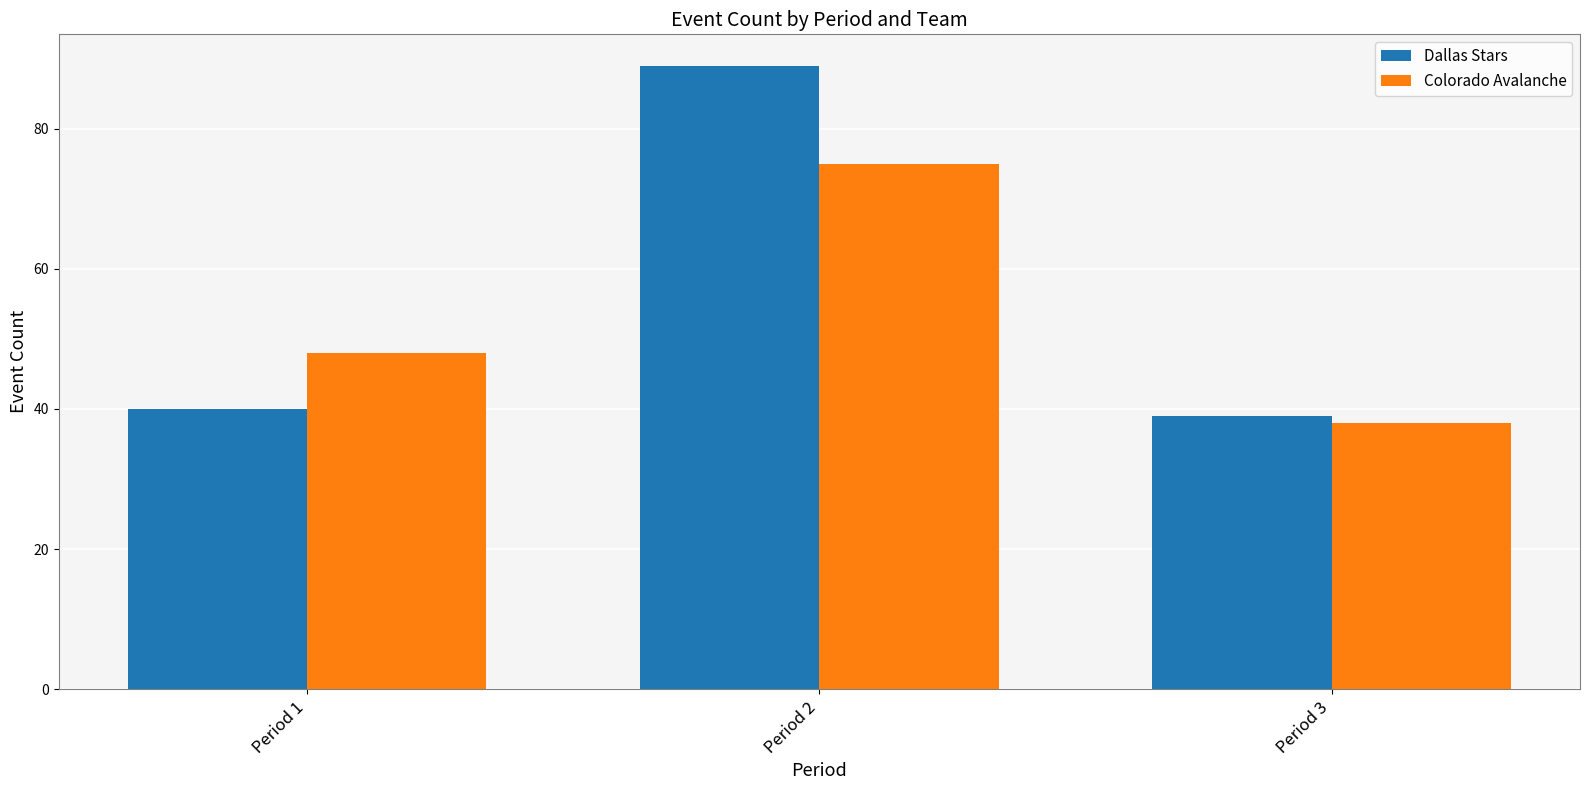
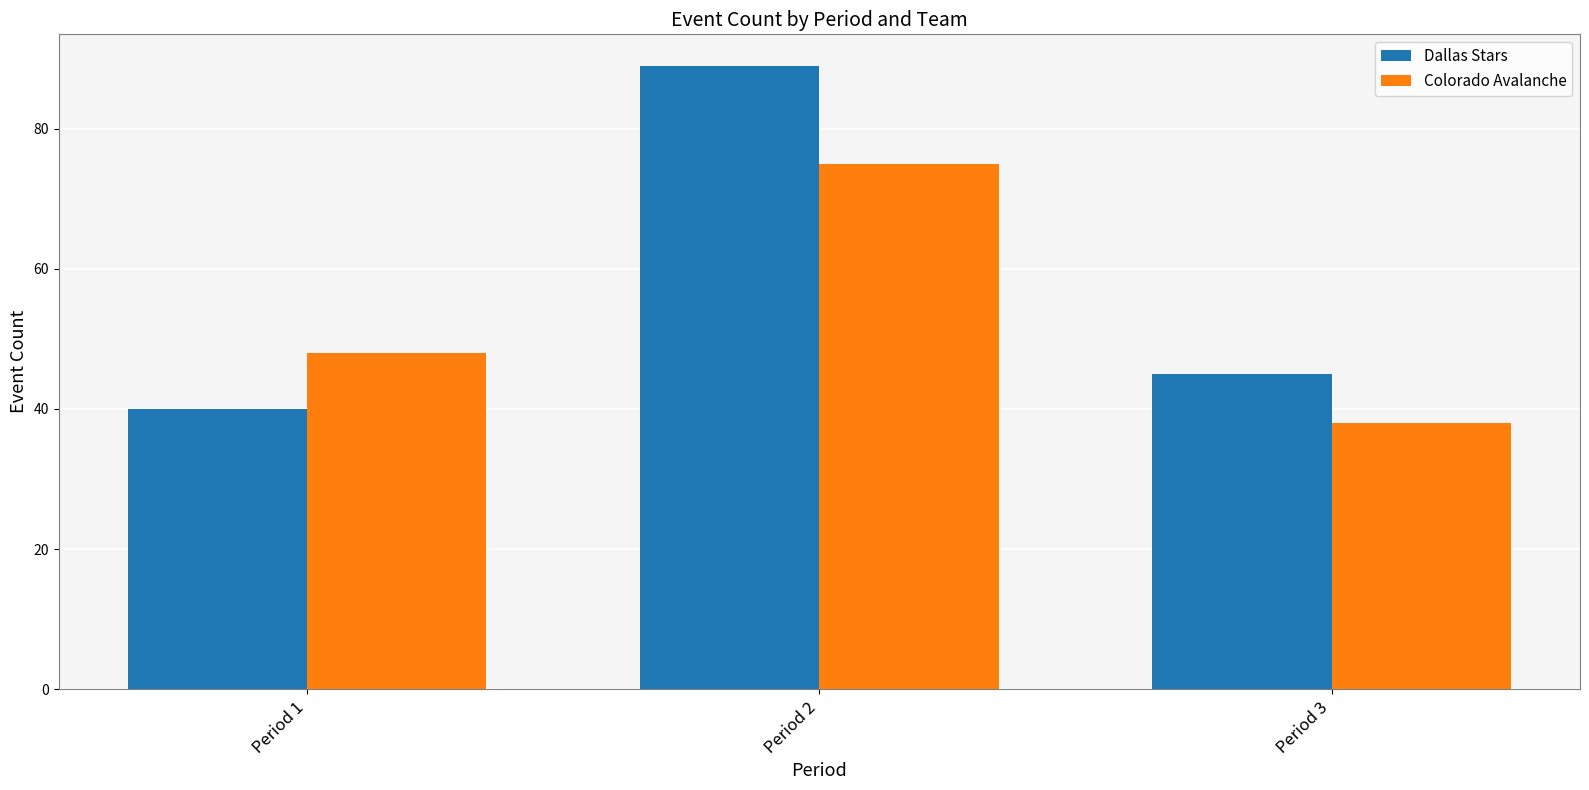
Dallas Stars, Period 3: 39 -> 45
